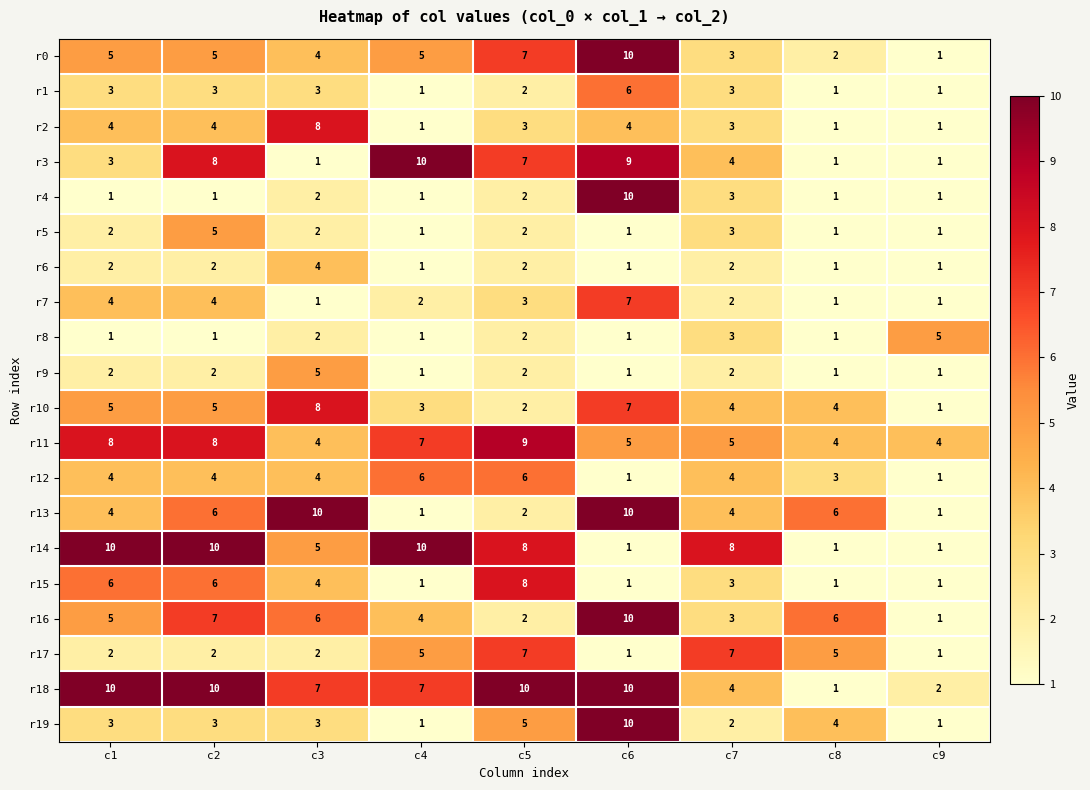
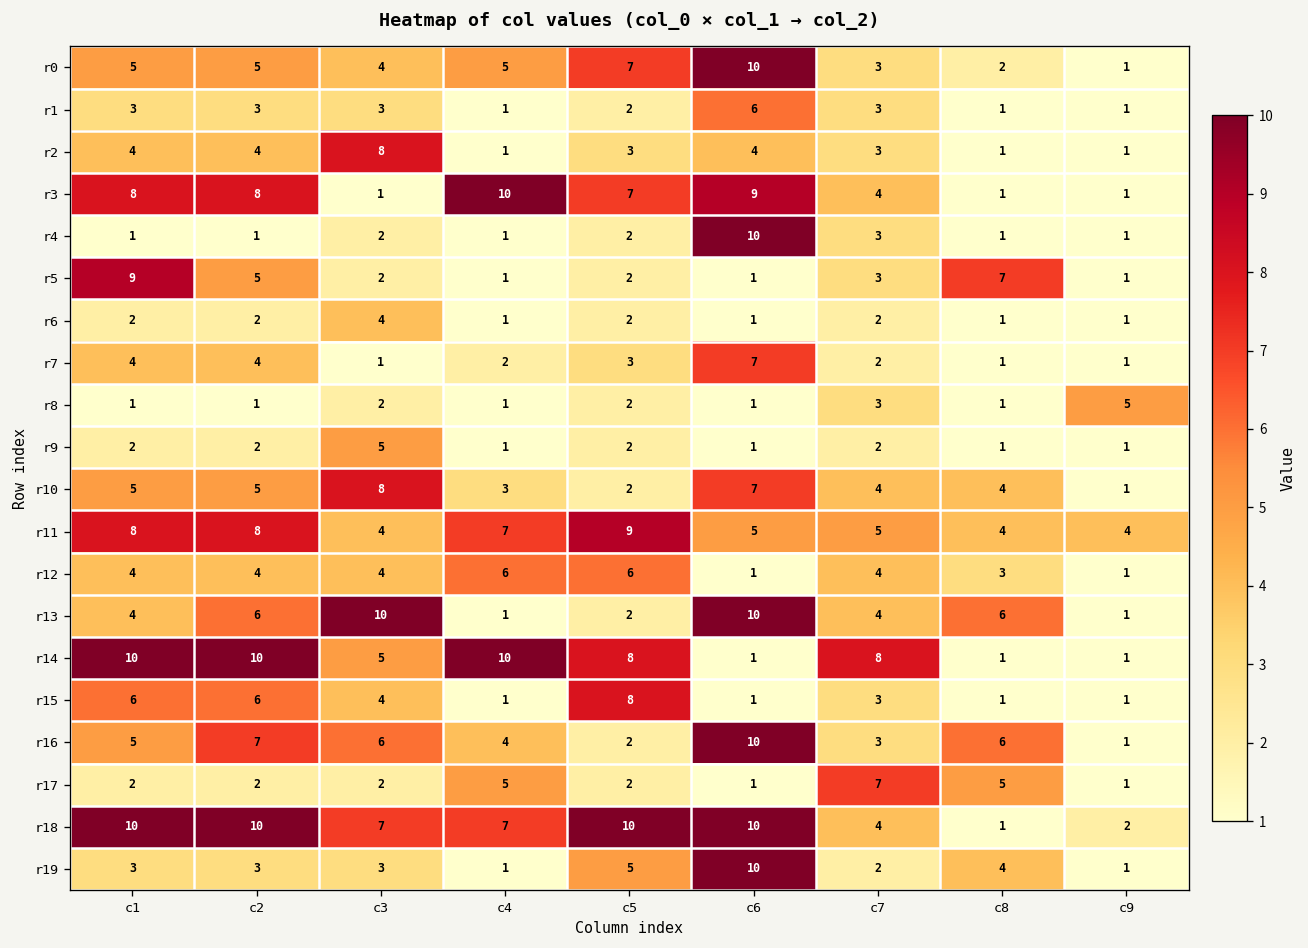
r3, c1: 3 -> 8
r5, c1: 2 -> 9
r5, c8: 1 -> 7
r17, c5: 7 -> 2
